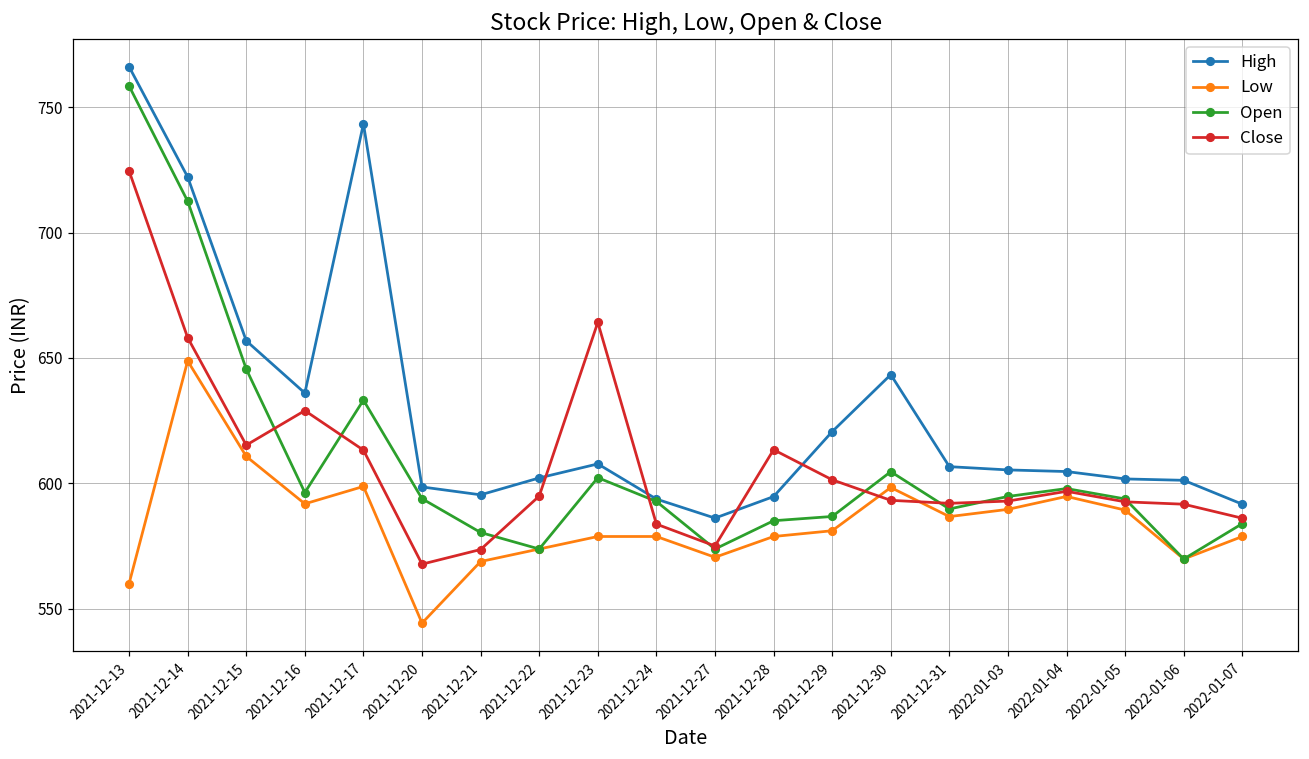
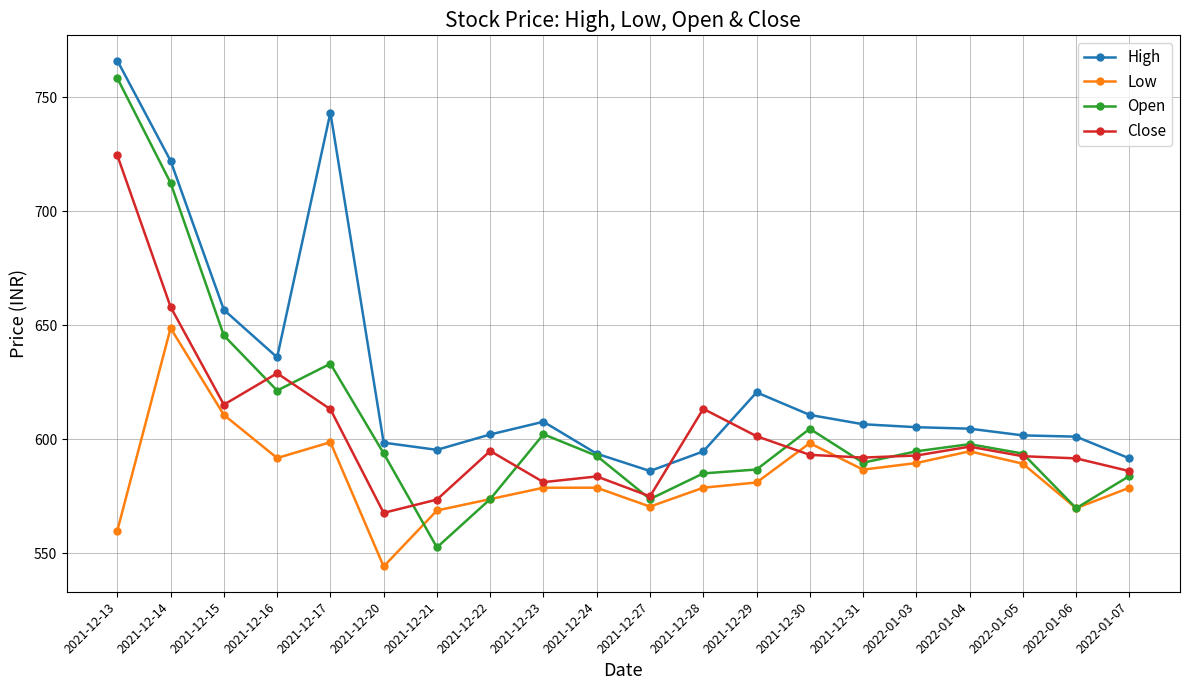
Open, 2021-12-16: 596 -> 621
Open, 2021-12-21: 580 -> 553
Close, 2021-12-23: 664 -> 581
High, 2021-12-30: 643 -> 611
